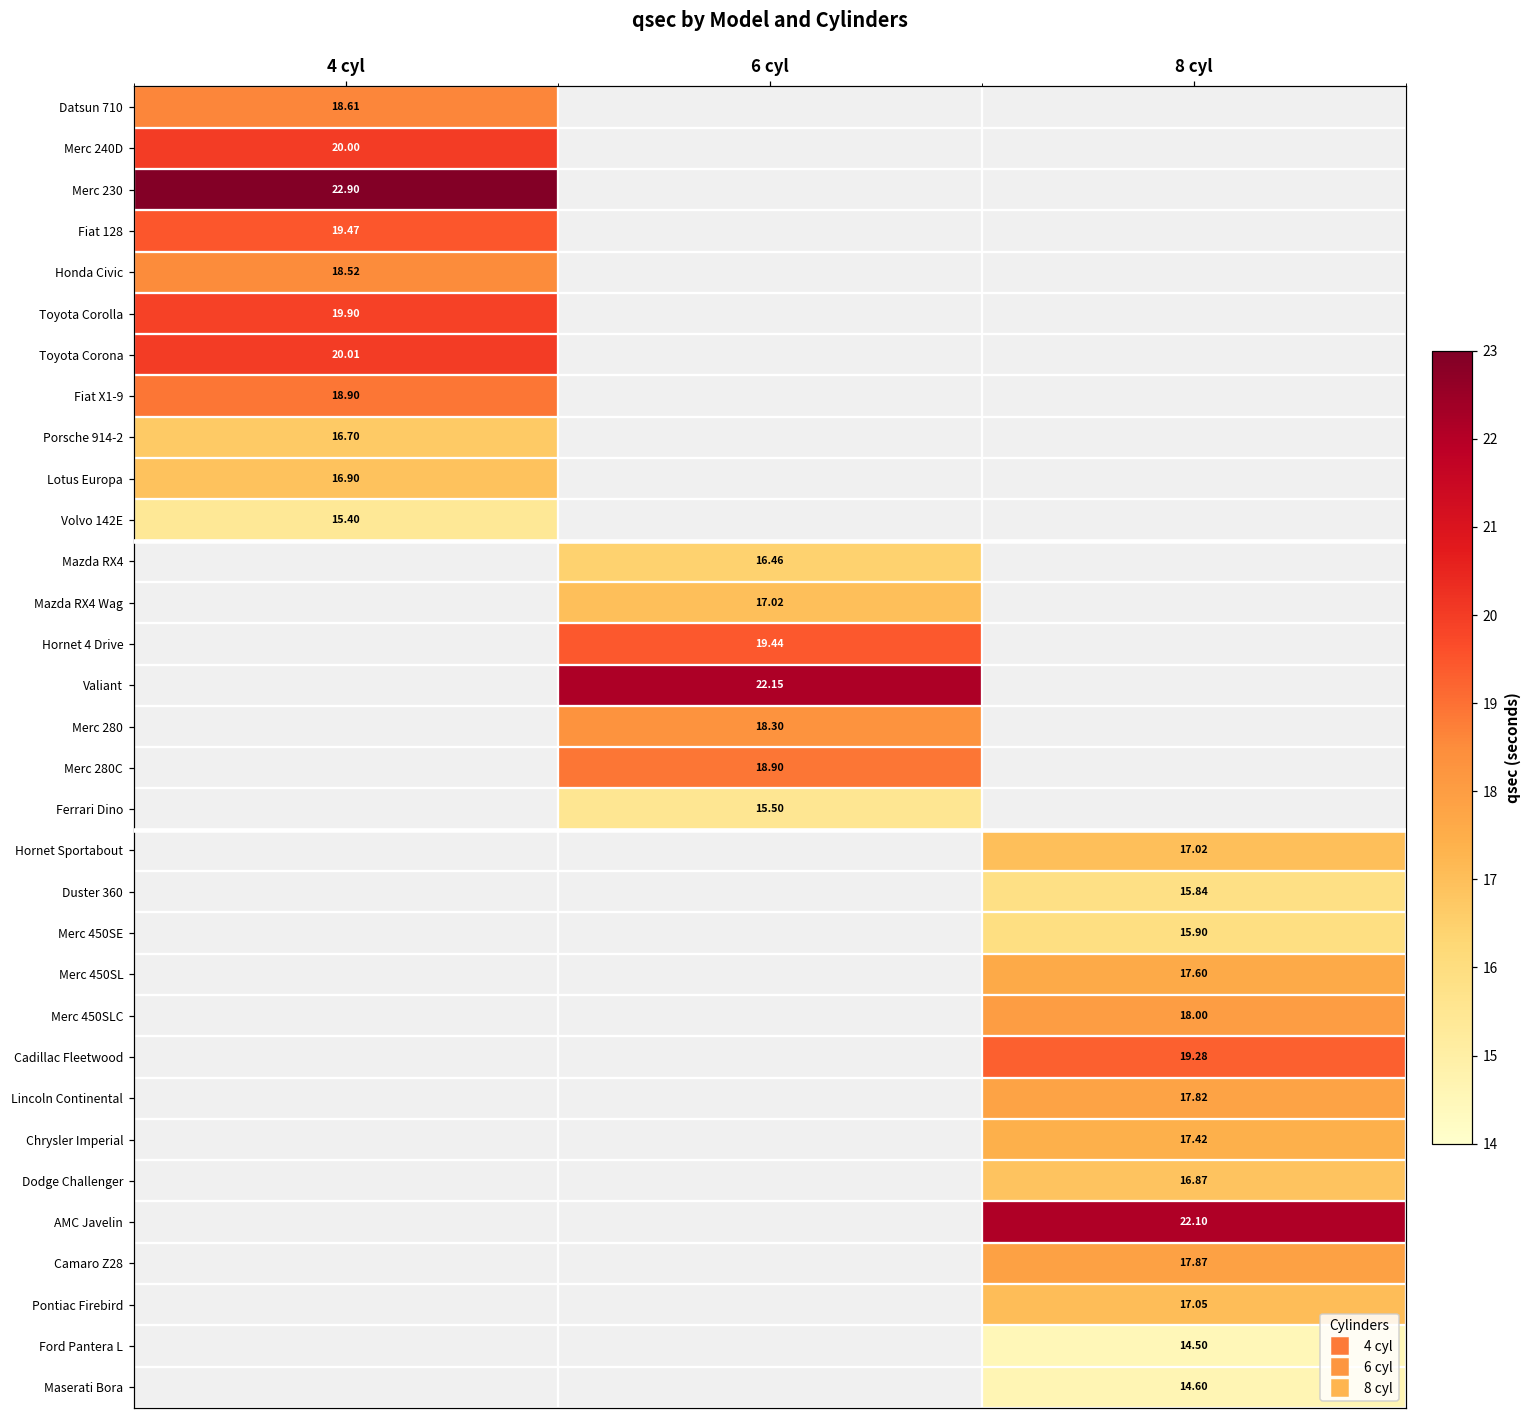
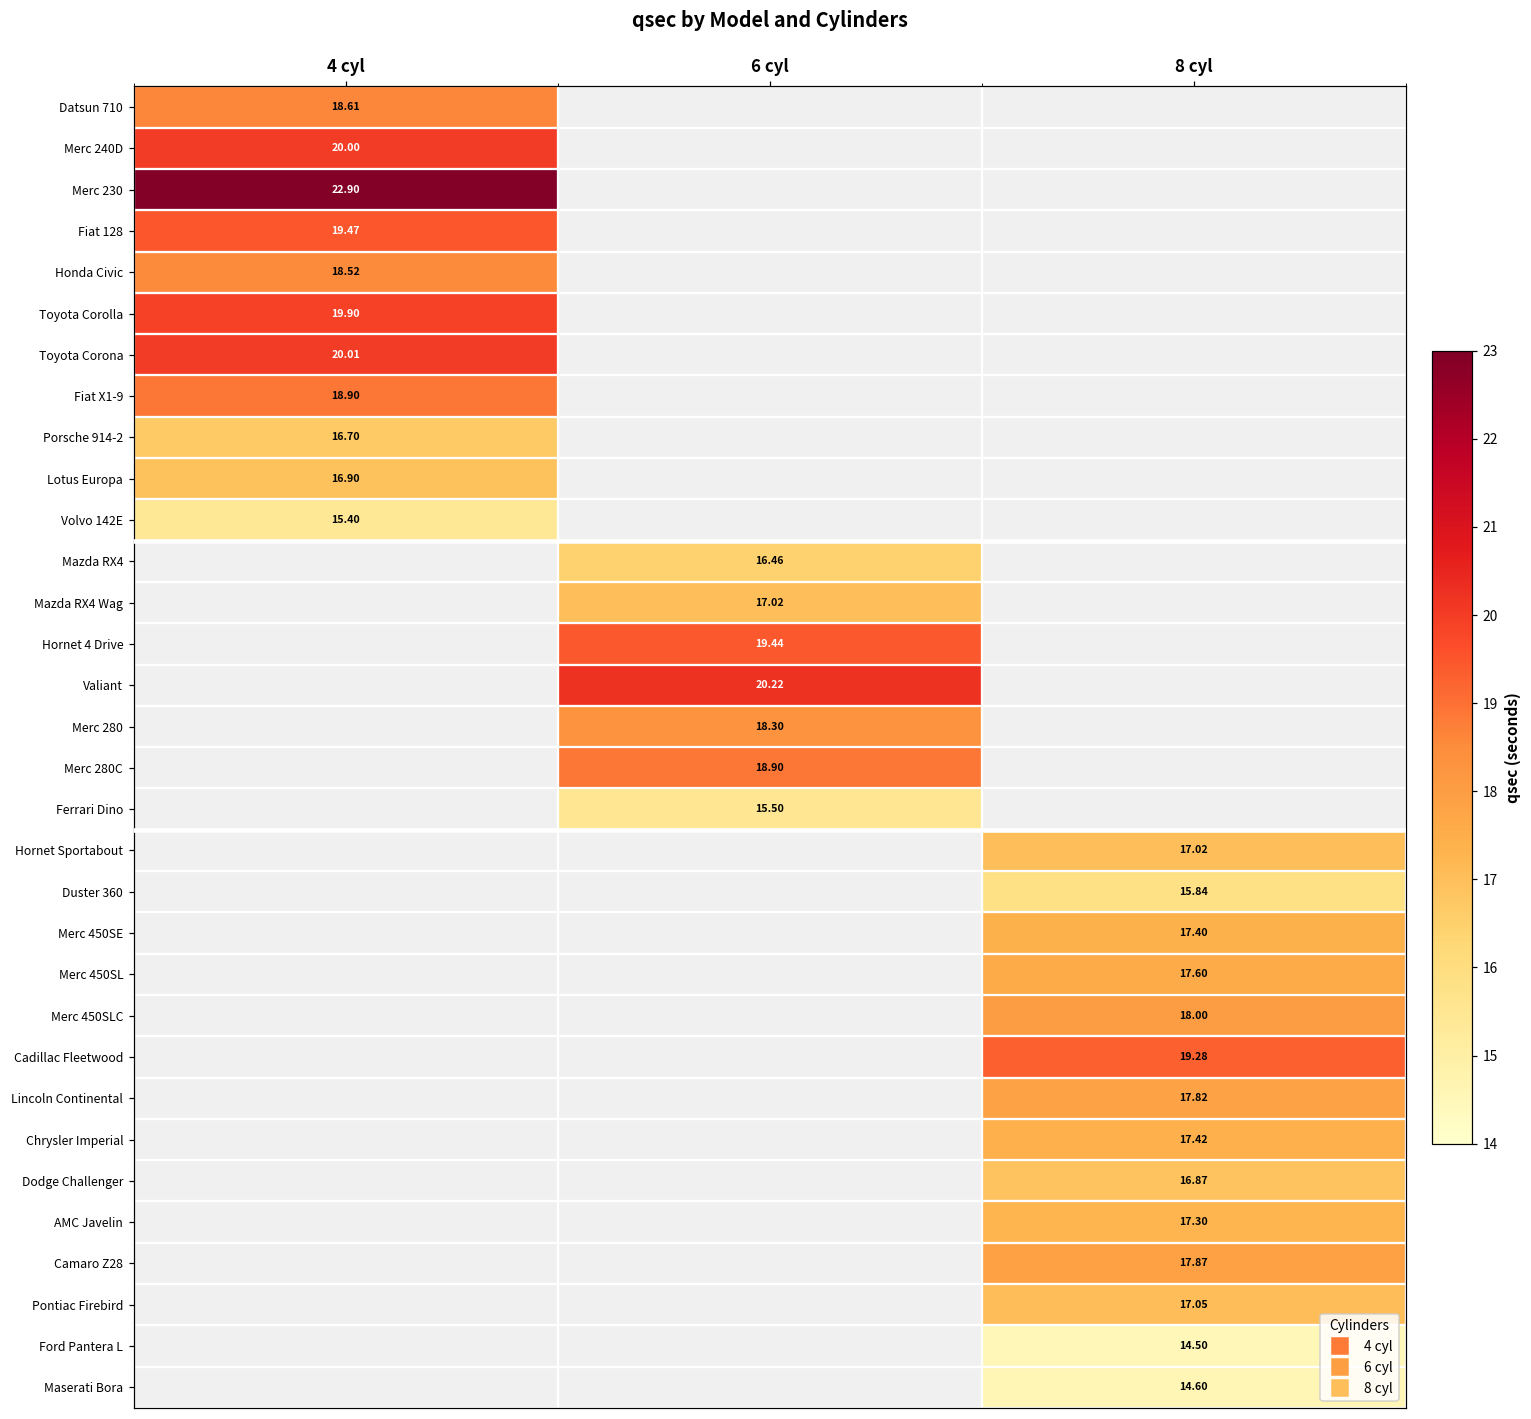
Valiant, 6 cyl: 22.15 -> 20.22
Merc 450SE, 8 cyl: 15.90 -> 17.40
AMC Javelin, 8 cyl: 22.10 -> 17.30
